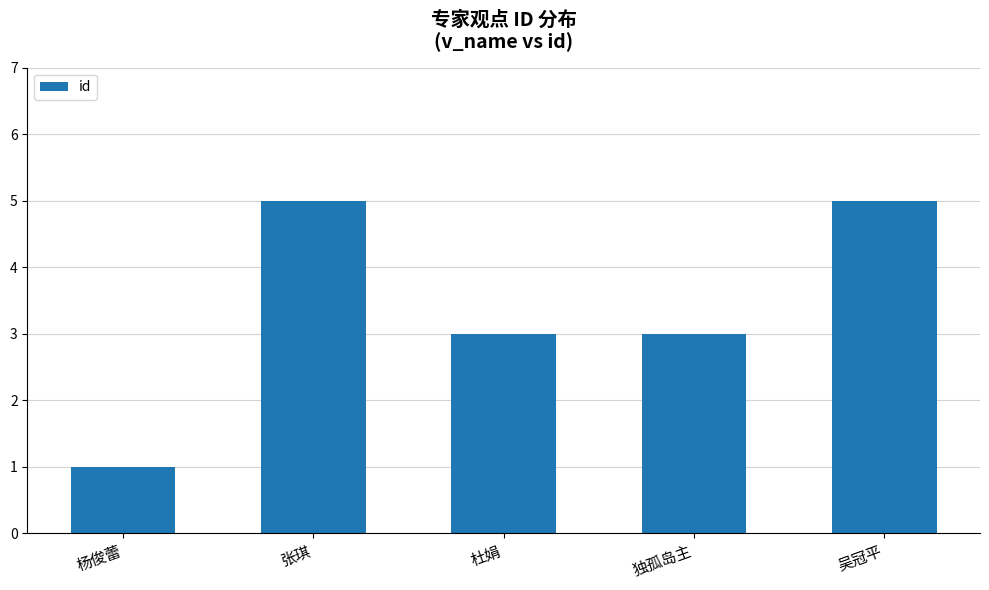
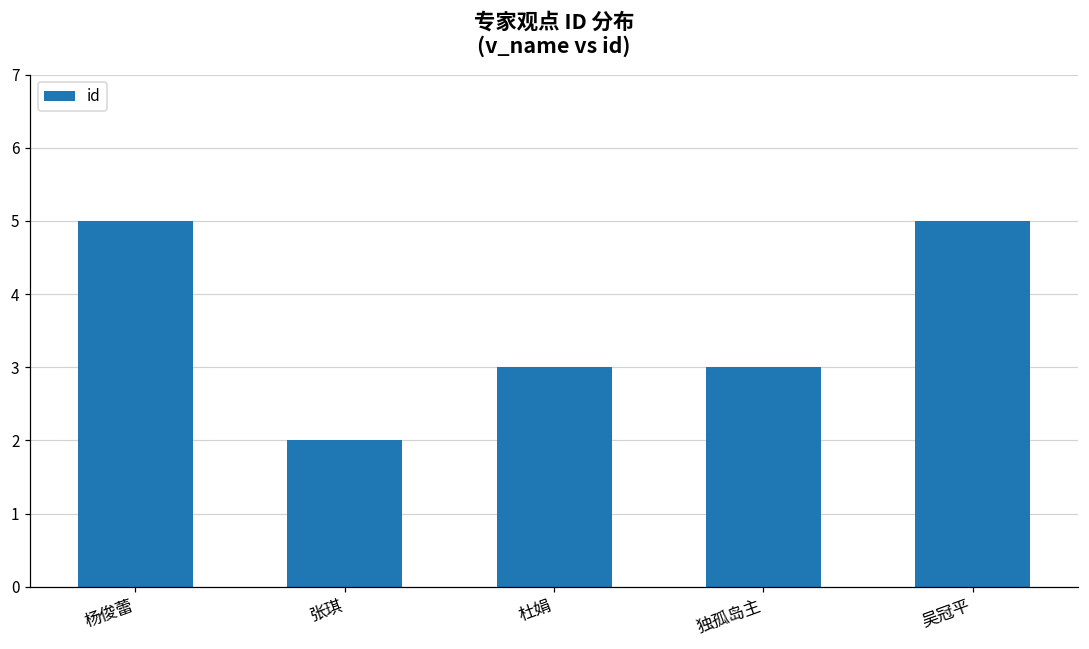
杨俊蕾: 1 -> 5
张琪: 5 -> 2
